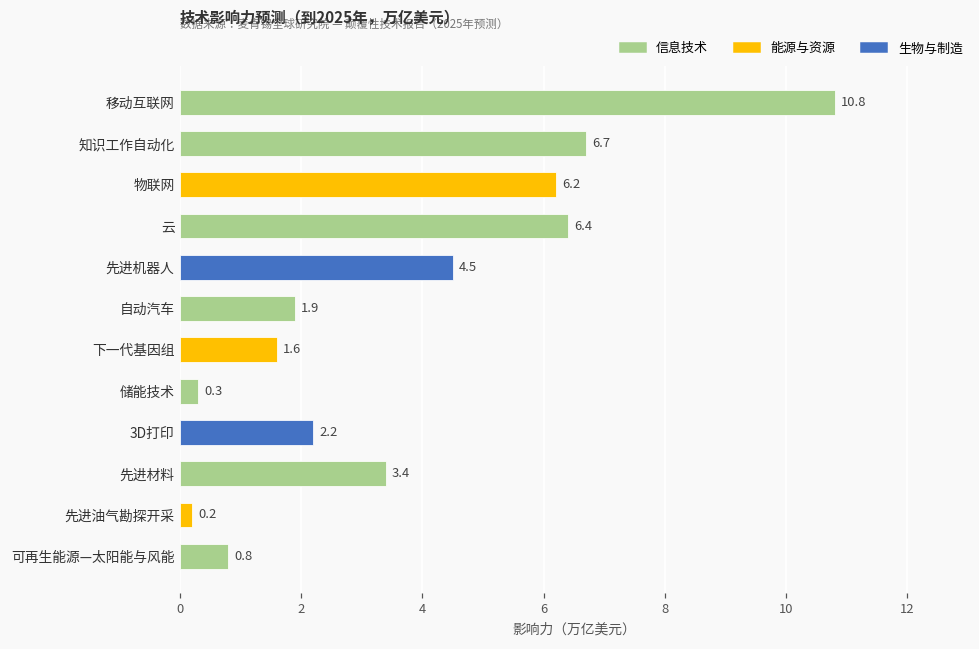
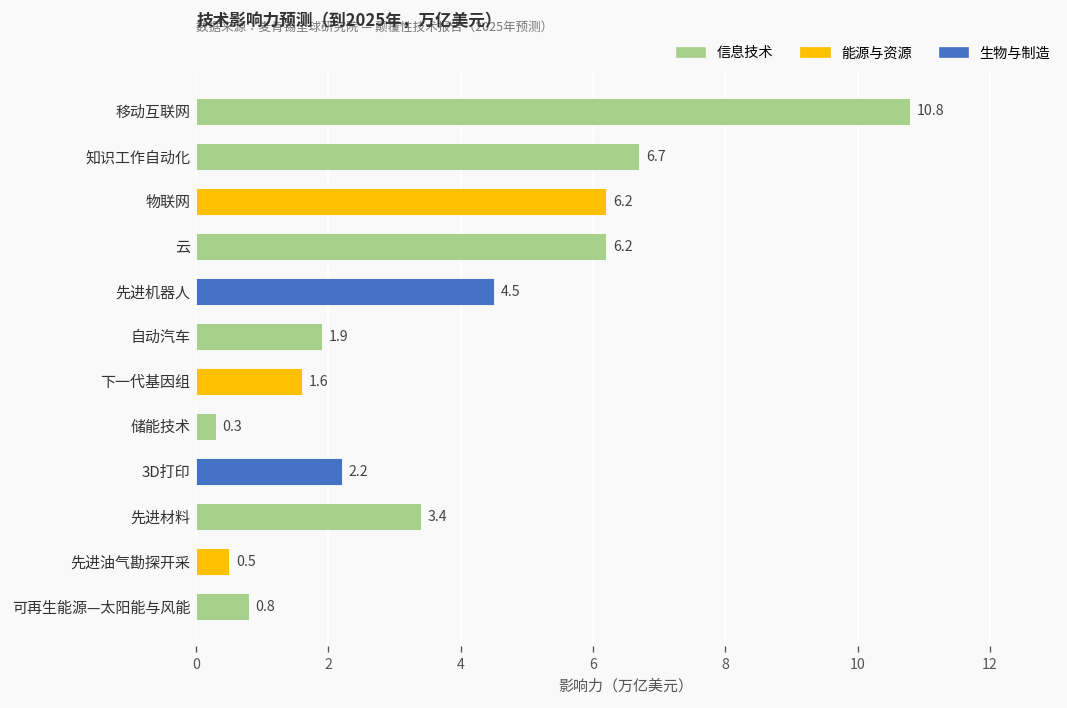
云: 6.4 -> 6.2
先进油气勘探开采: 0.2 -> 0.5
